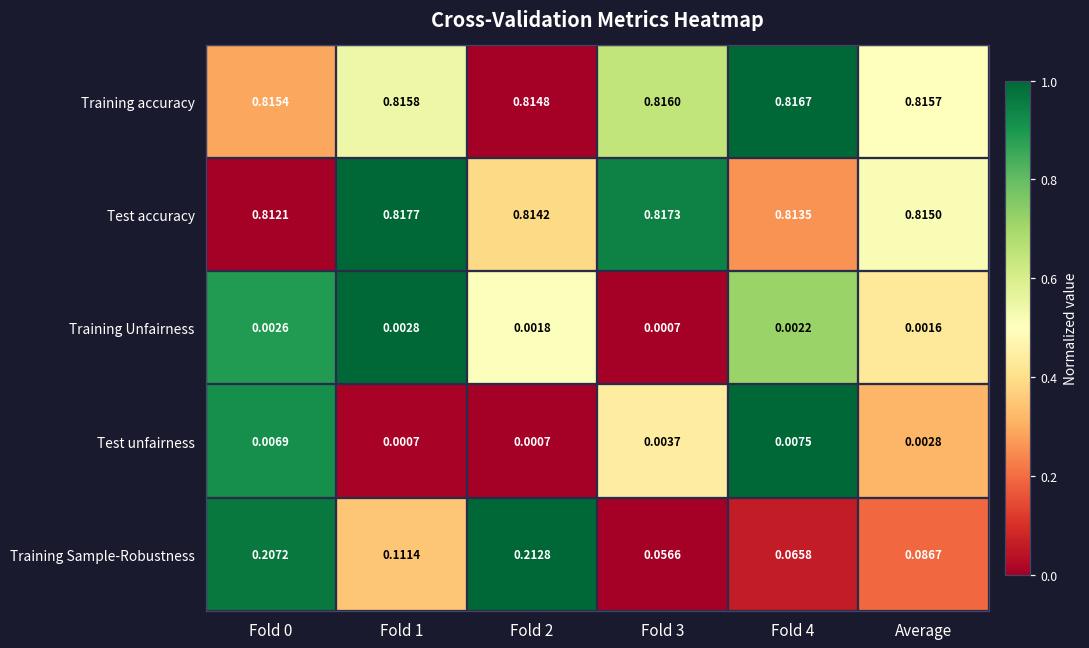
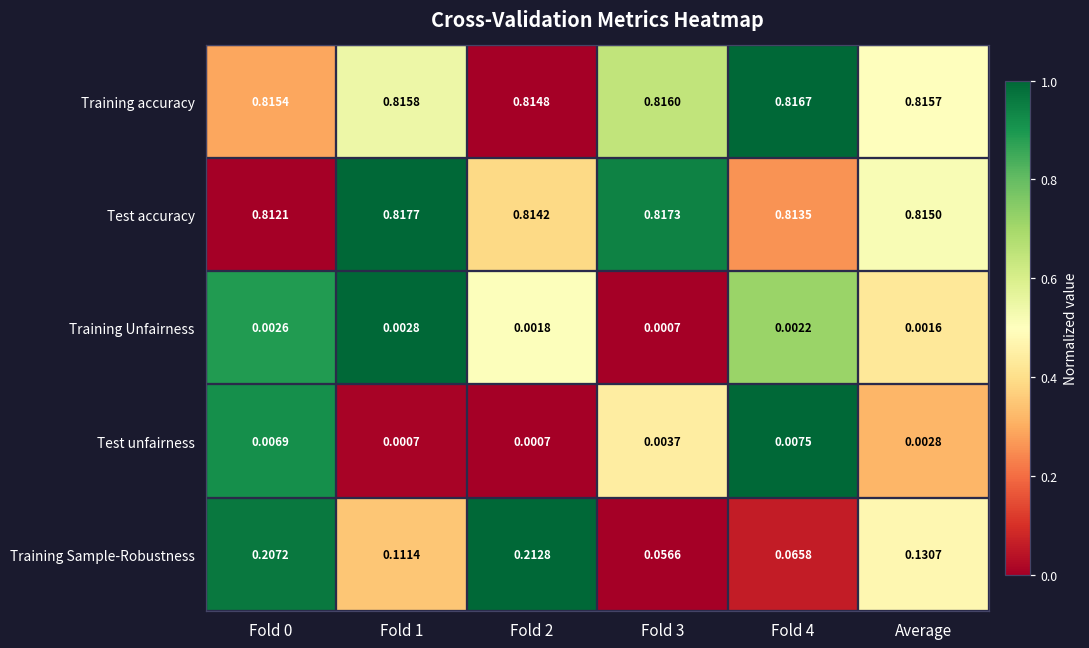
Training Sample-Robustness, Average: 0.0867 -> 0.1307
